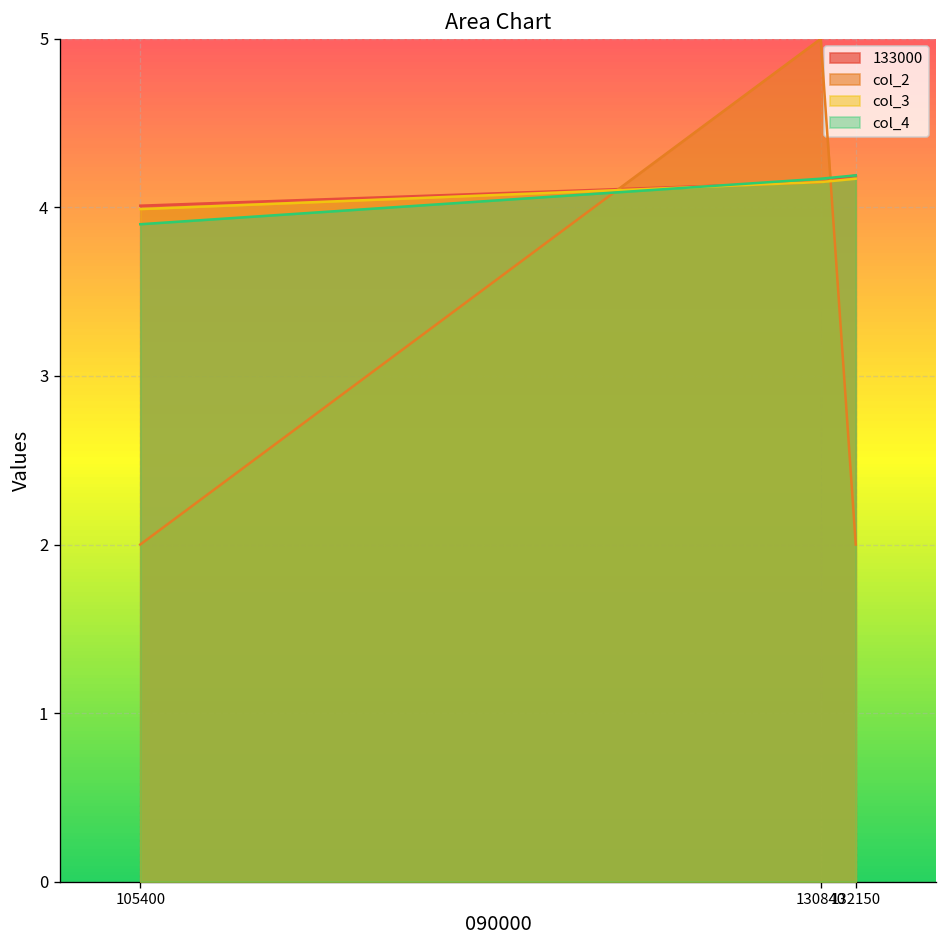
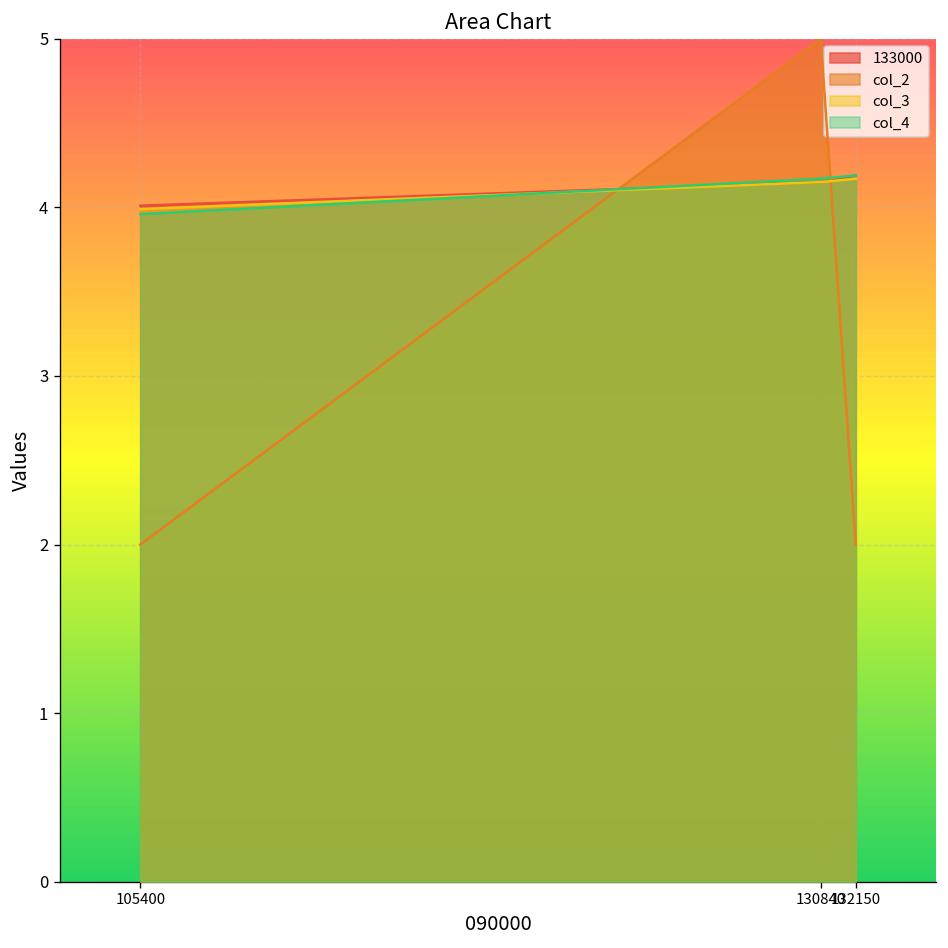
col_4, 105400: 3.90 -> 3.96
